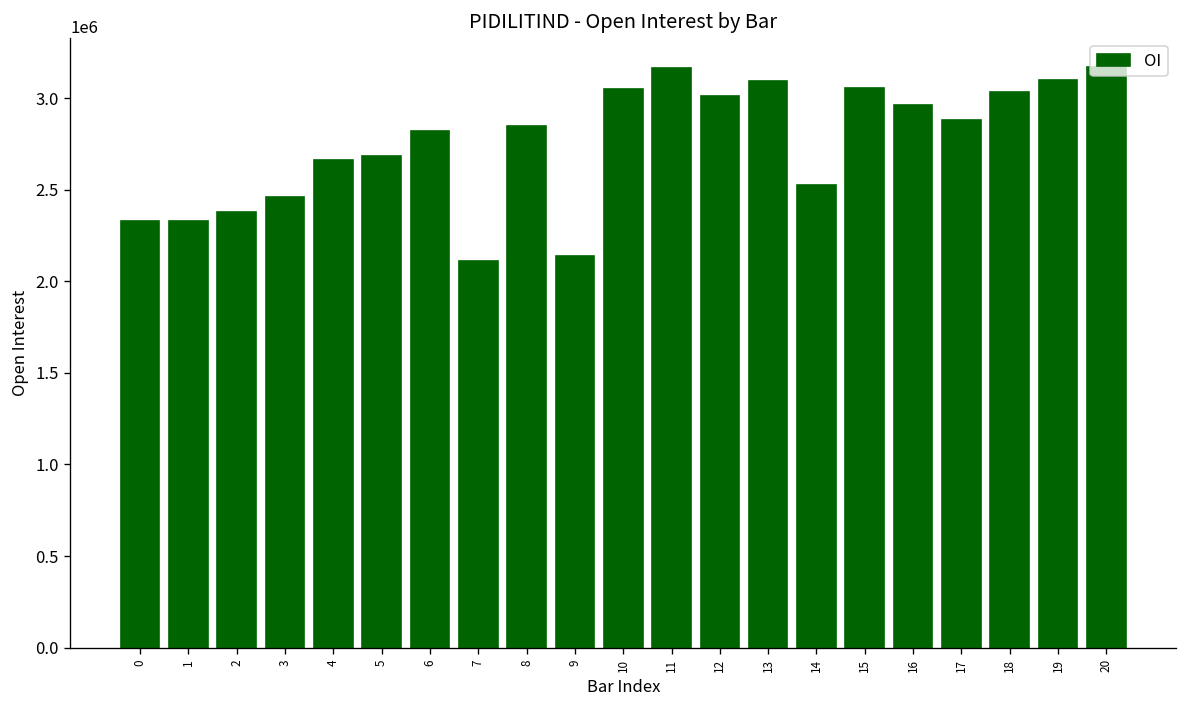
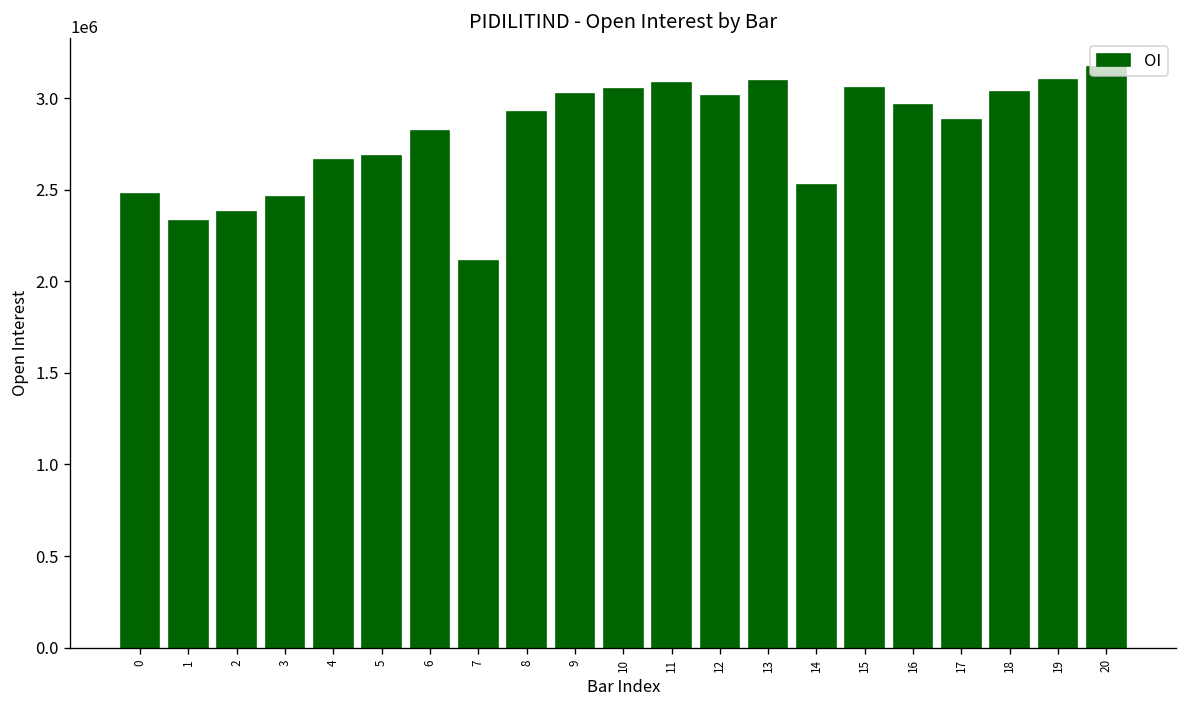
0: 2330000 -> 2480000
8: 2850000 -> 2920000
9: 2140000 -> 3020000
11: 3160000 -> 3080000
